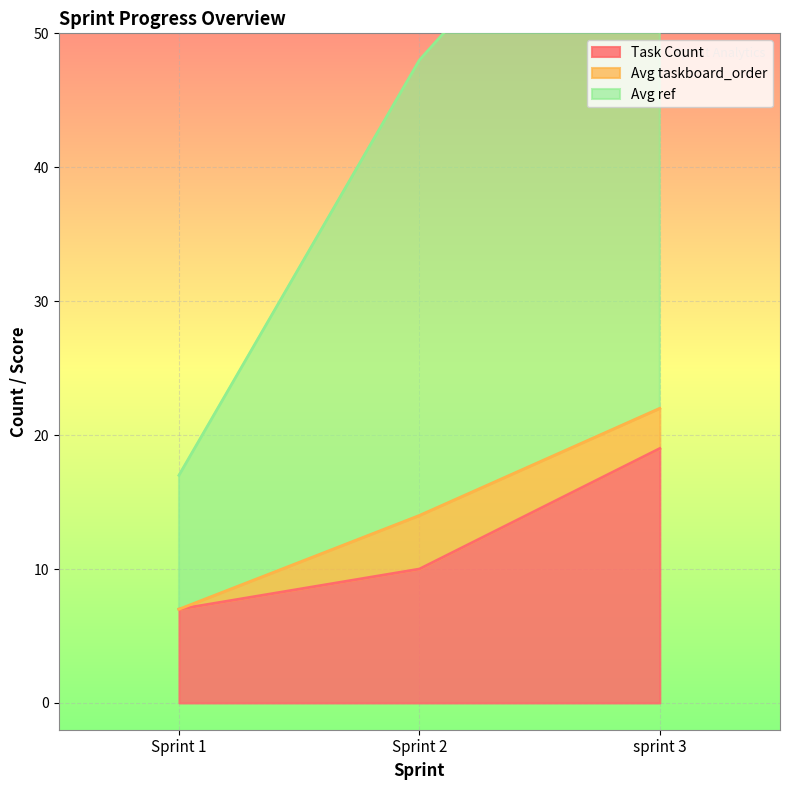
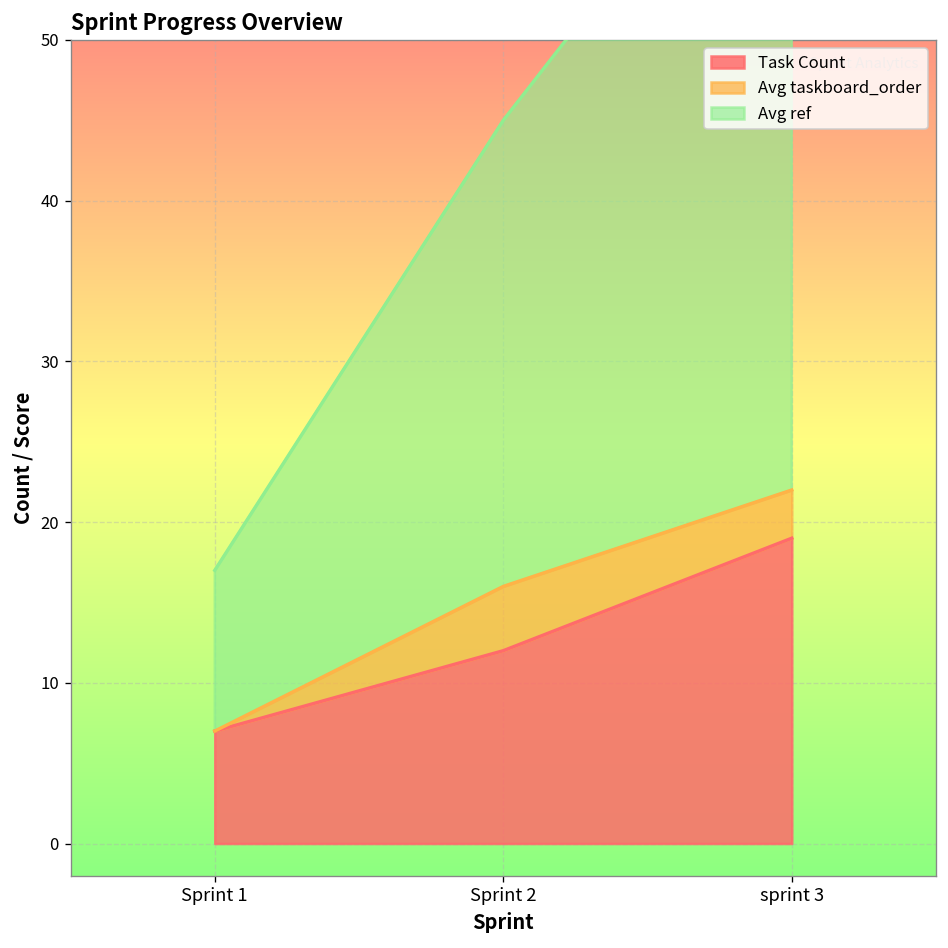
Task Count, Sprint 2: 10 -> 12
Avg ref, Sprint 2: 34 -> 29
